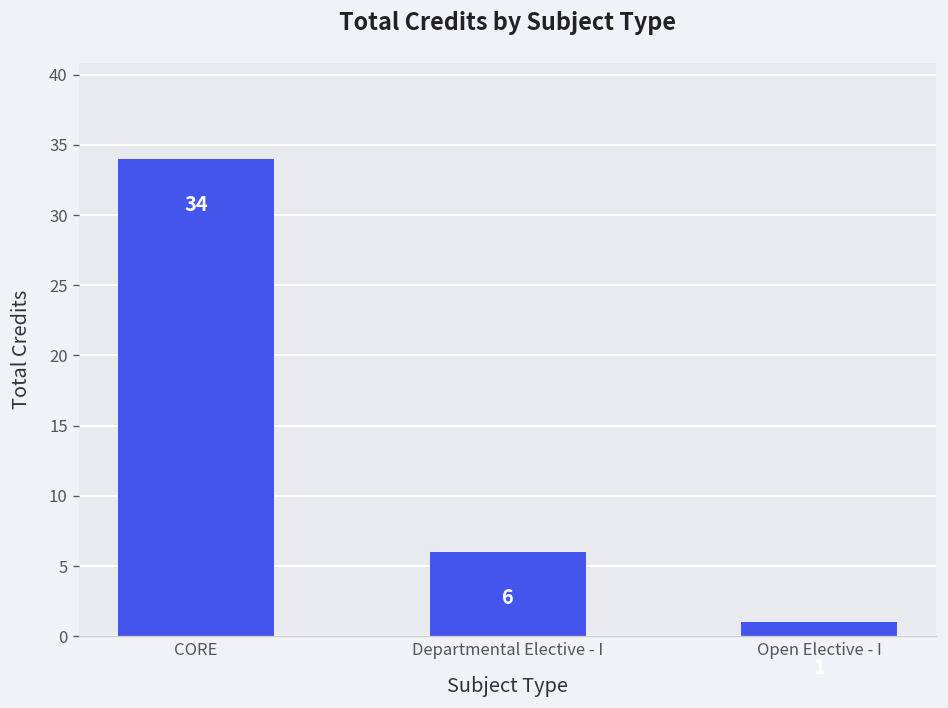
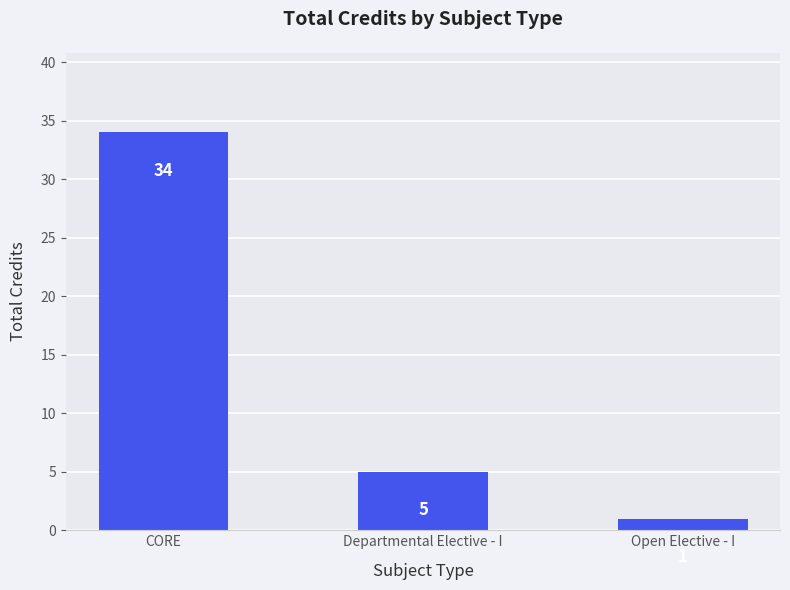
Departmental Elective - I: 6 -> 5
